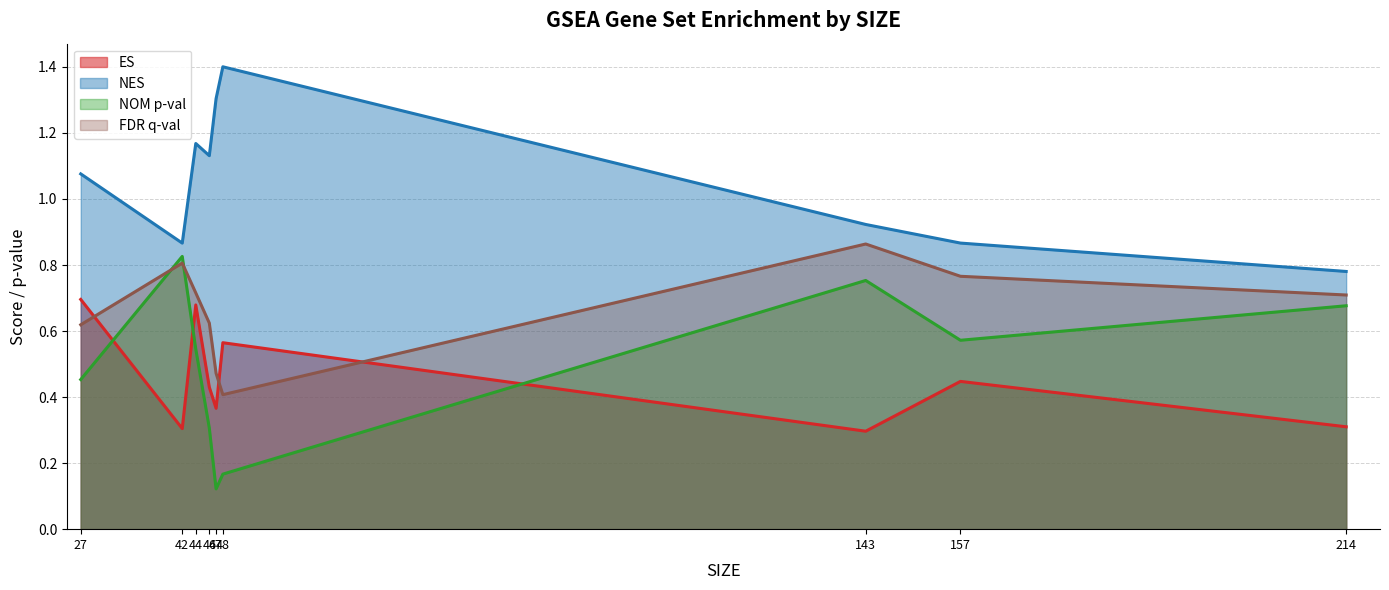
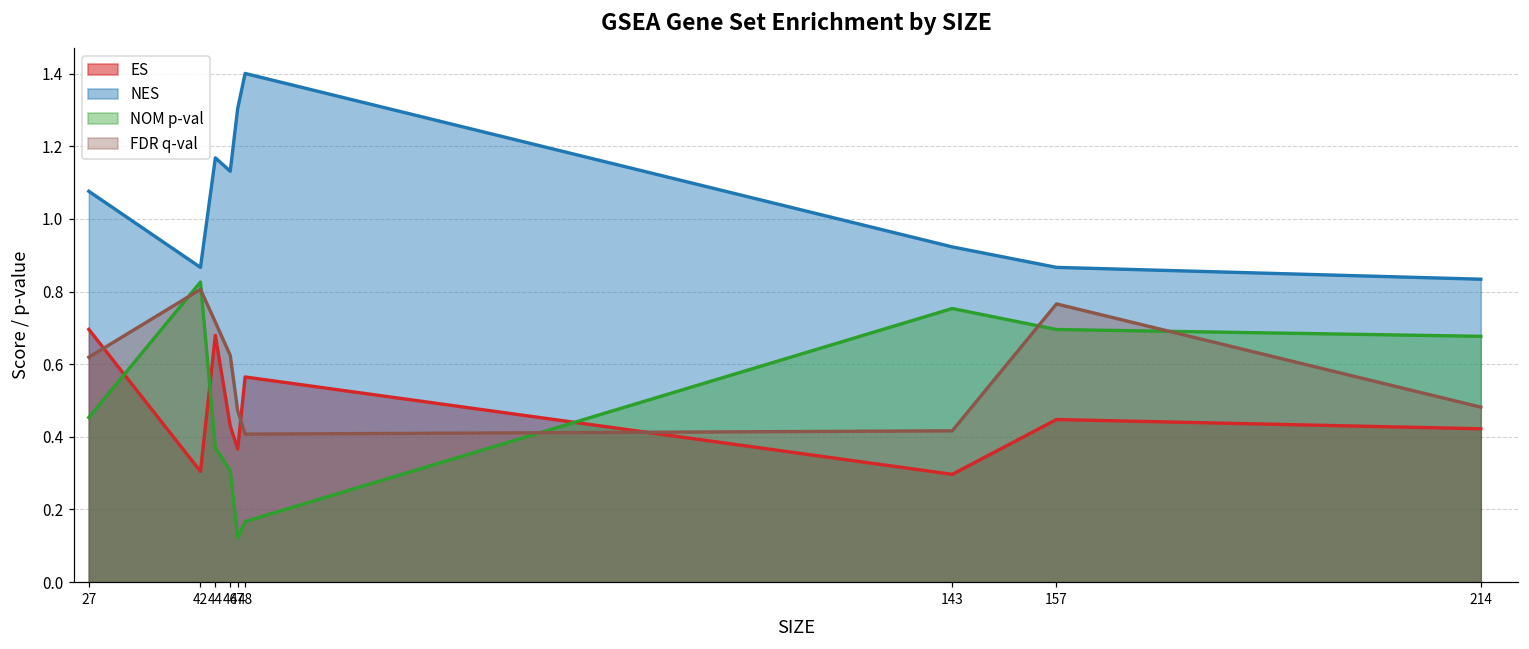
NOM p-val, 44: 0.55 -> 0.37
FDR q-val, 143: 0.86 -> 0.42
NOM p-val, 157: 0.57 -> 0.70
ES, 214: 0.31 -> 0.42
NES, 214: 0.78 -> 0.83
FDR q-val, 214: 0.71 -> 0.48
